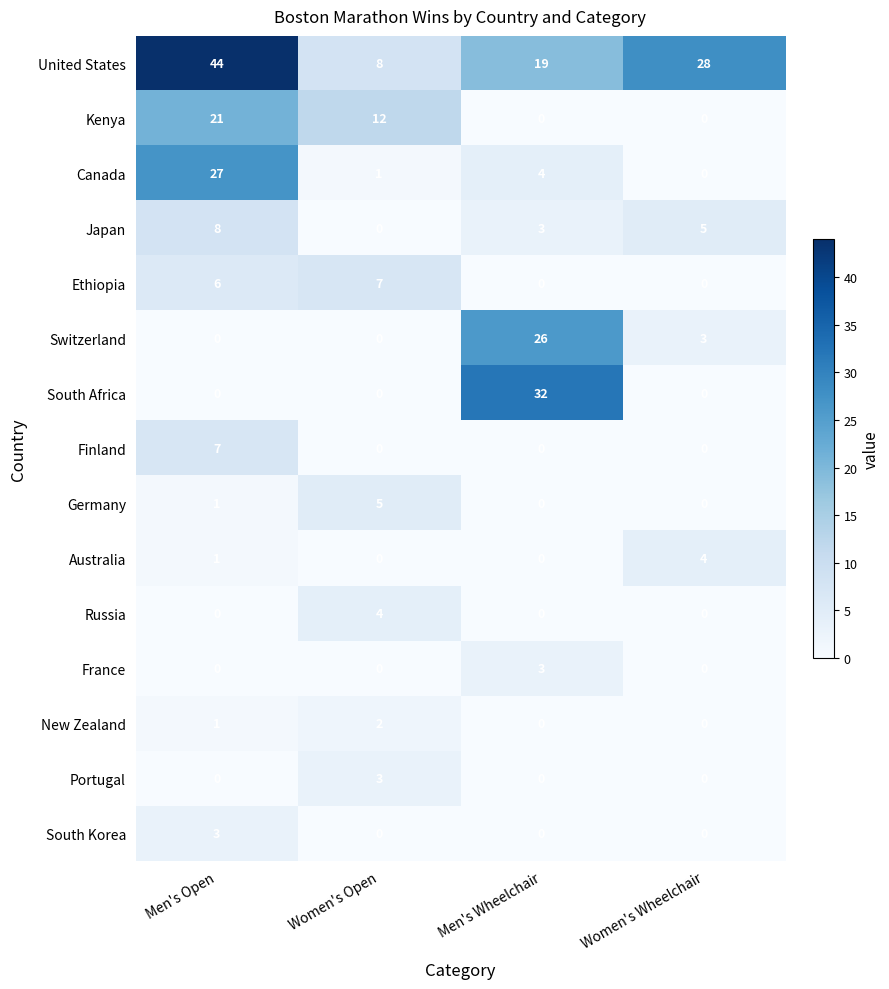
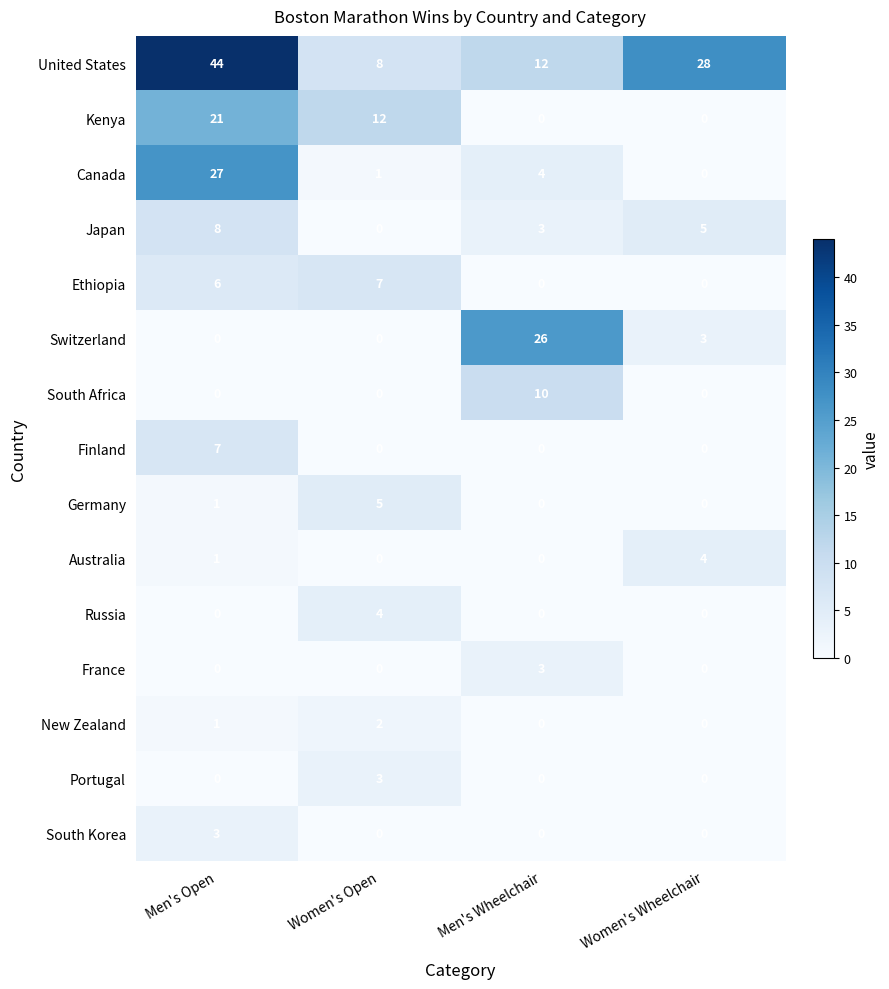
United States, Men's Wheelchair: 19 -> 12
South Africa, Men's Wheelchair: 32 -> 10
